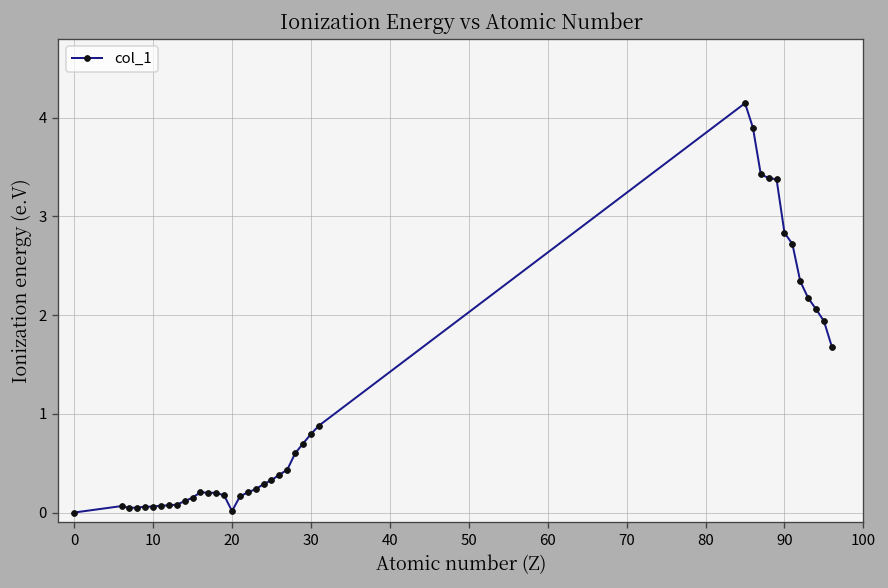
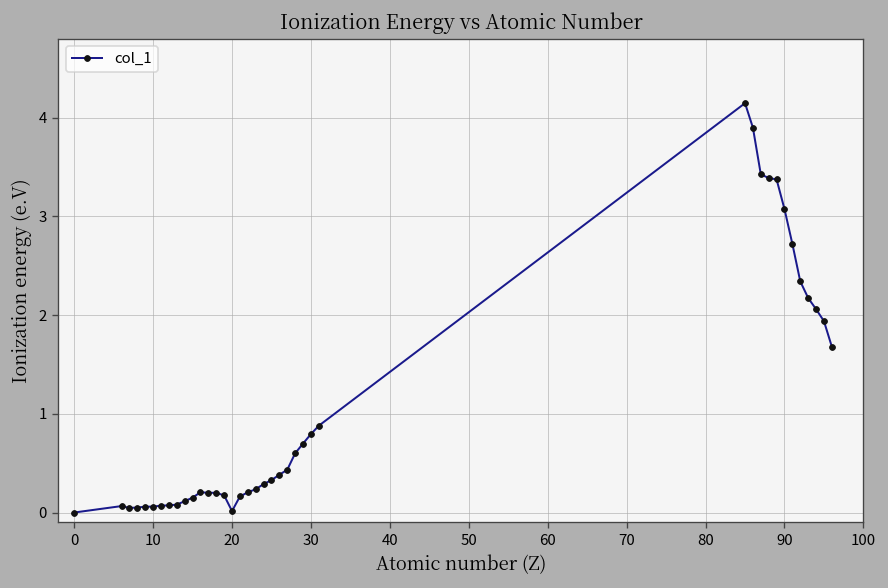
90: 2.8 -> 3.1
